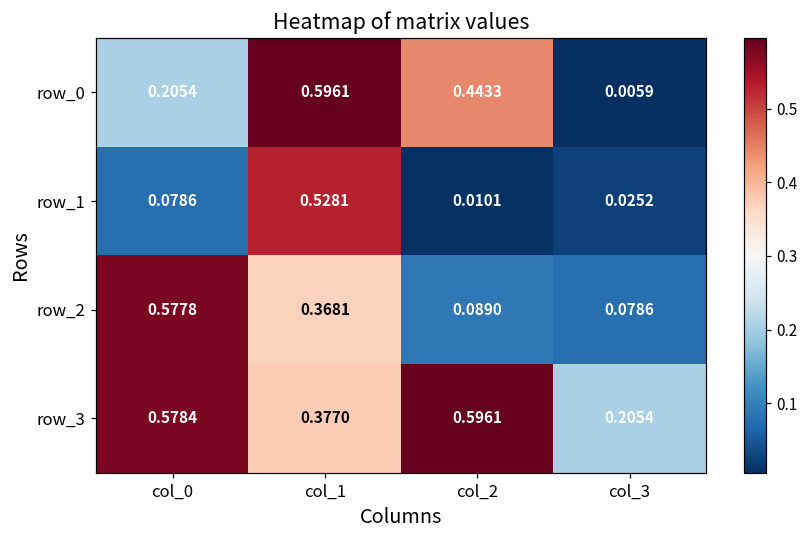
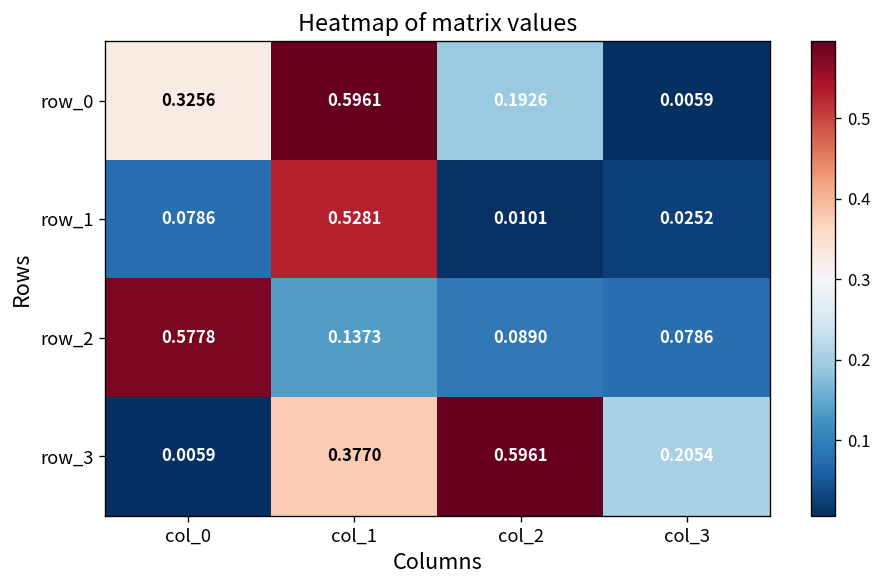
row_0, col_0: 0.2054 -> 0.3256
row_0, col_2: 0.4433 -> 0.1926
row_2, col_1: 0.3681 -> 0.1373
row_3, col_0: 0.5784 -> 0.0059
